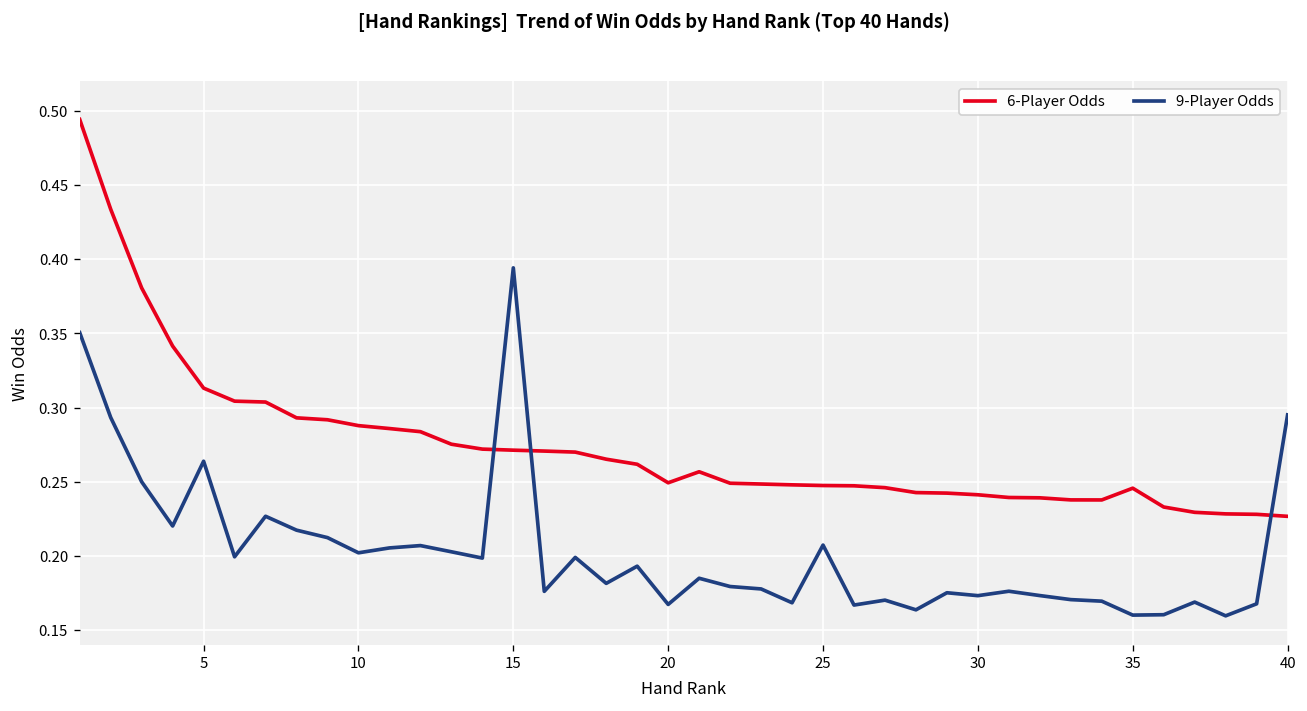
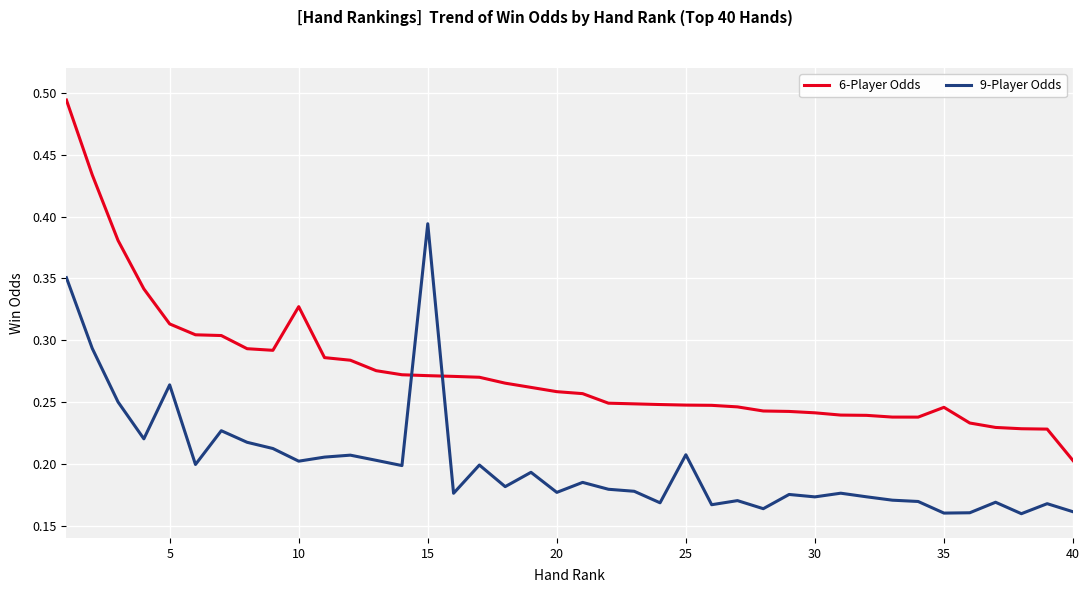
6-Player Odds, 10: 0.288 -> 0.327
6-Player Odds, 20: 0.249 -> 0.258
9-Player Odds, 20: 0.167 -> 0.177
6-Player Odds, 40: 0.227 -> 0.203
9-Player Odds, 40: 0.295 -> 0.161
